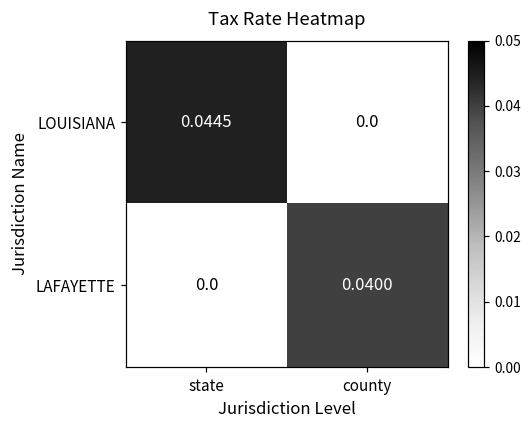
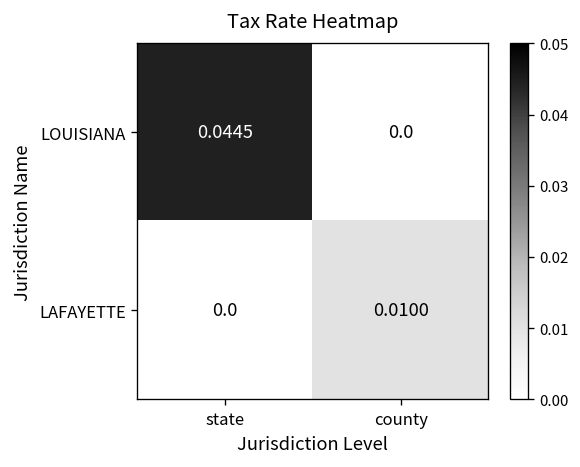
LAFAYETTE, county: 0.0400 -> 0.0100
